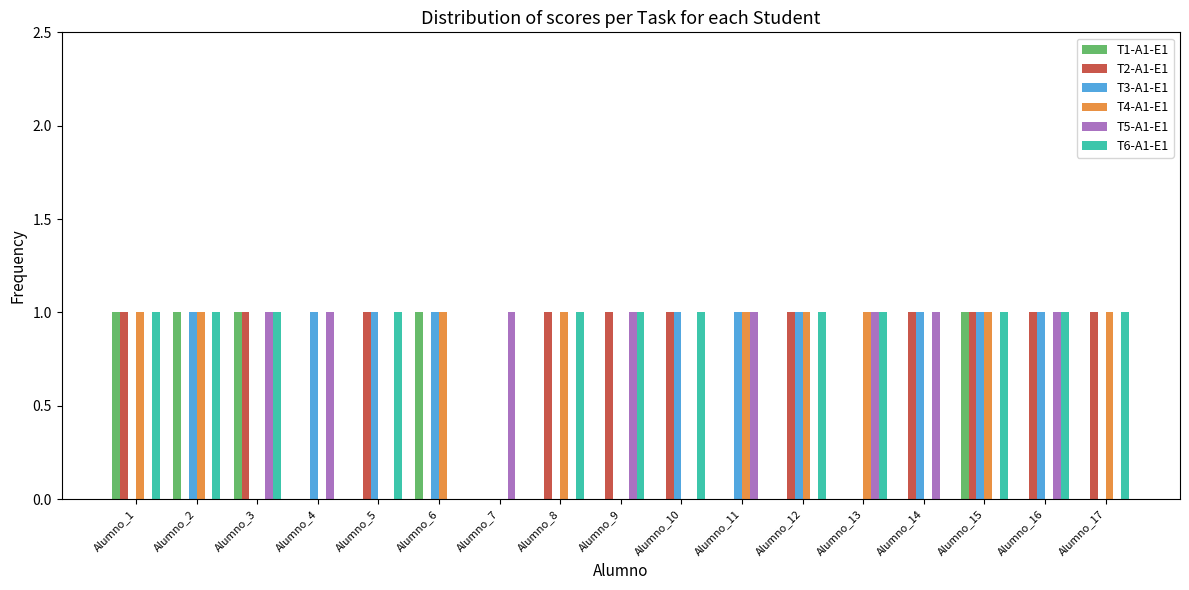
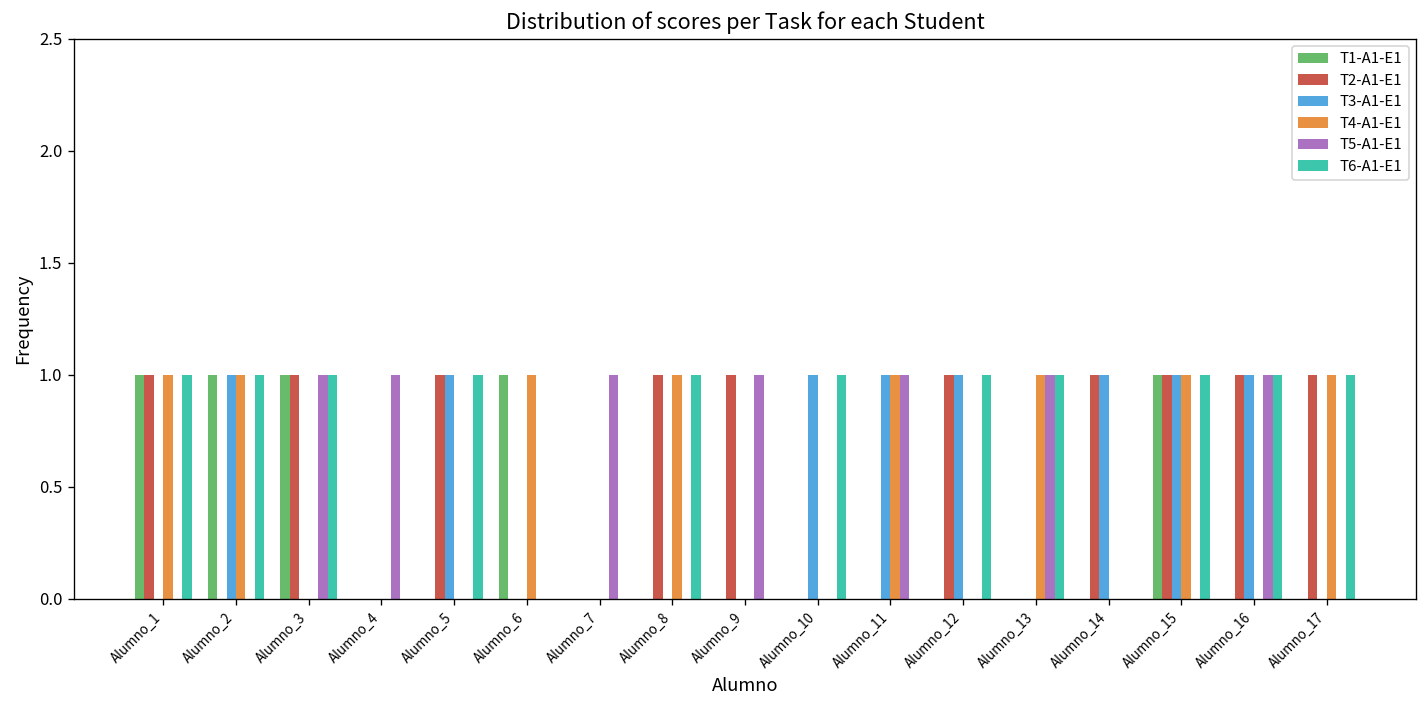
T3-A1-E1, Alumno_4: 1 -> 0
T3-A1-E1, Alumno_6: 1 -> 0
T6-A1-E1, Alumno_9: 1 -> 0
T2-A1-E1, Alumno_10: 1 -> 0
T4-A1-E1, Alumno_12: 1 -> 0
T5-A1-E1, Alumno_14: 1 -> 0
